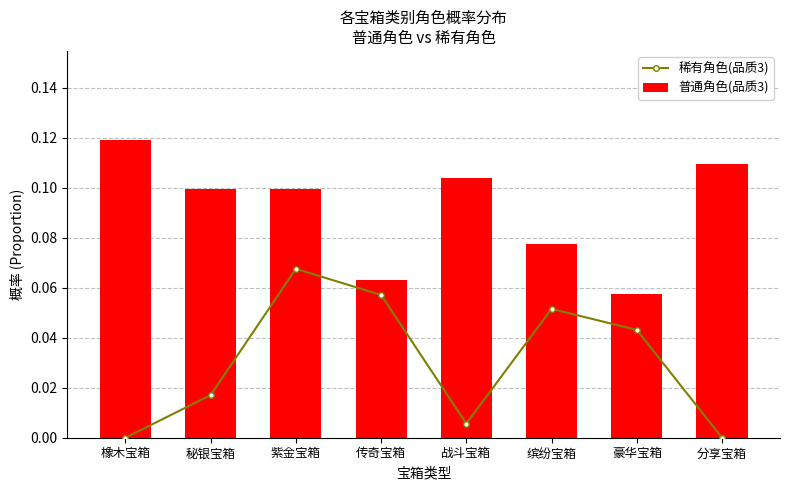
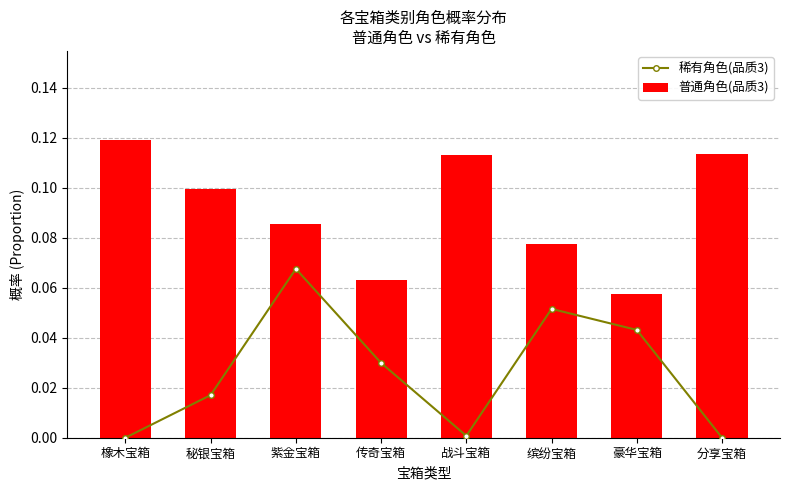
普通角色(品质3), 紫金宝箱: 0.099 -> 0.085
稀有角色(品质3), 传奇宝箱: 0.057 -> 0.030
稀有角色(品质3), 战斗宝箱: 0.006 -> 0.001
普通角色(品质3), 战斗宝箱: 0.104 -> 0.113
普通角色(品质3), 分享宝箱: 0.110 -> 0.114
